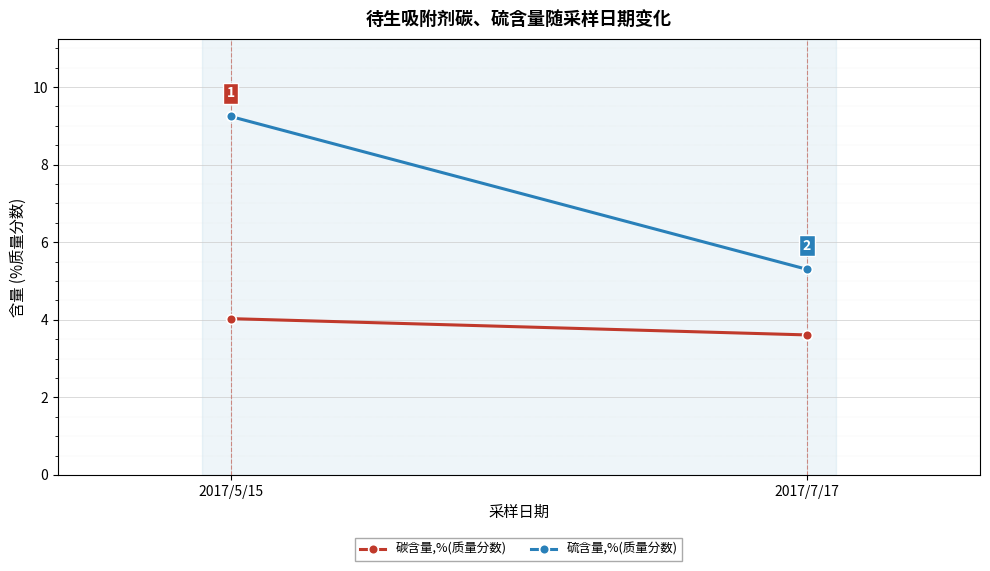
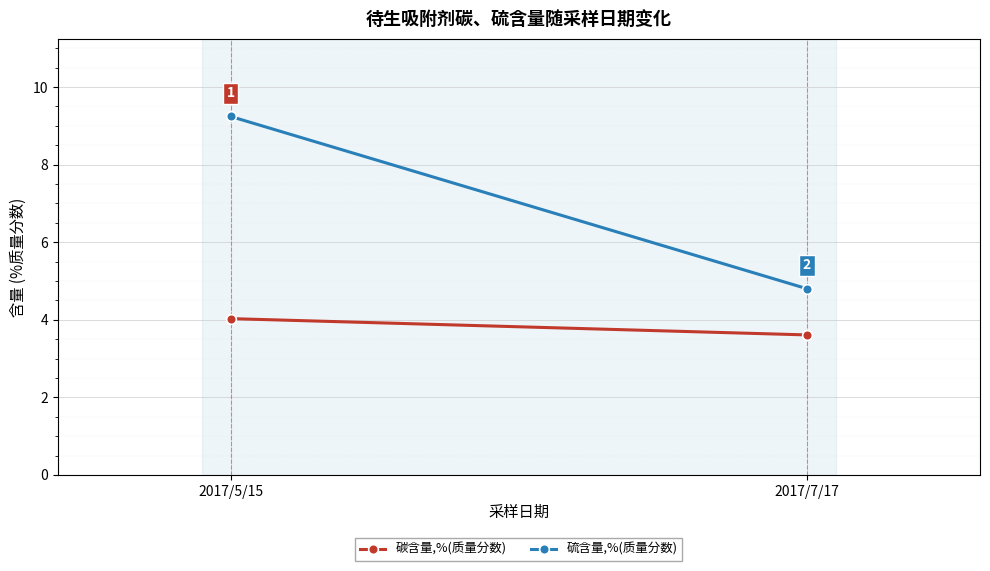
硫含量,%(质量分数), 2017/7/17: 5.3 -> 4.8
